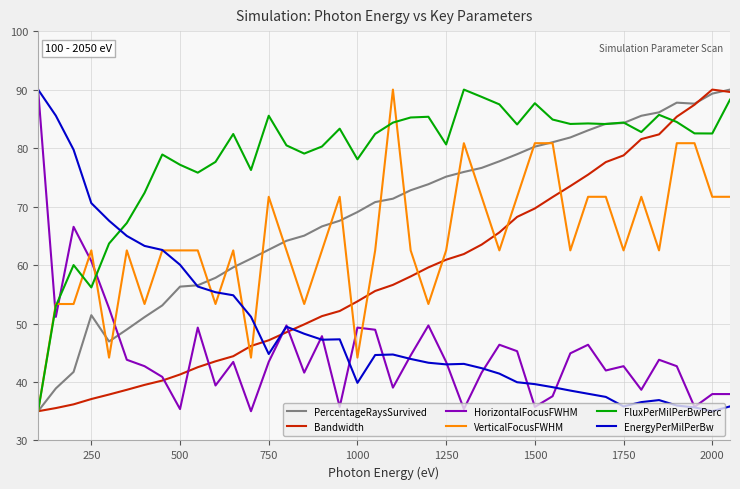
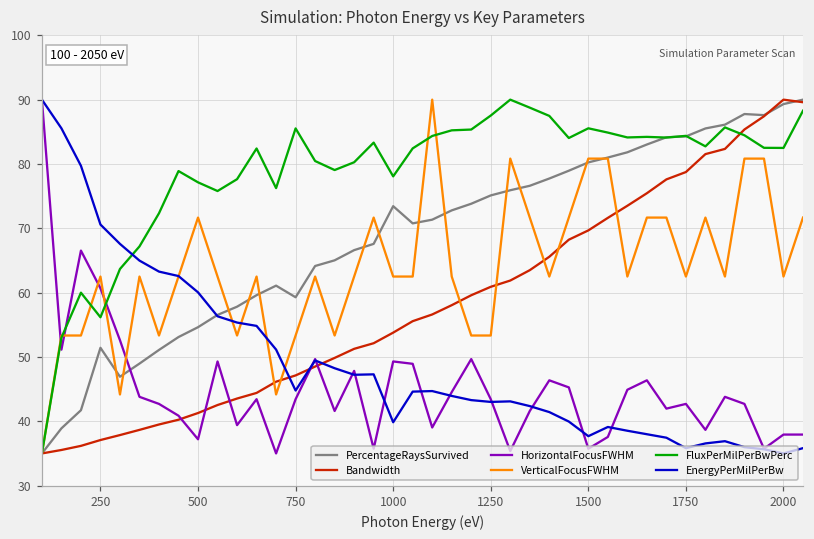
PercentageRaysSurvived, 500: 56 -> 55
HorizontalFocusFWHM, 500: 35 -> 37
VerticalFocusFWHM, 500: 63 -> 72
PercentageRaysSurvived, 750: 63 -> 59
VerticalFocusFWHM, 750: 72 -> 53
PercentageRaysSurvived, 1000: 69 -> 73
VerticalFocusFWHM, 1000: 44 -> 63
VerticalFocusFWHM, 1250: 63 -> 53
FluxPerMilPerBwPerc, 1250: 81 -> 88
FluxPerMilPerBwPerc, 1500: 88 -> 86
EnergyPerMilPerBw, 1500: 40 -> 38
VerticalFocusFWHM, 2000: 72 -> 63
